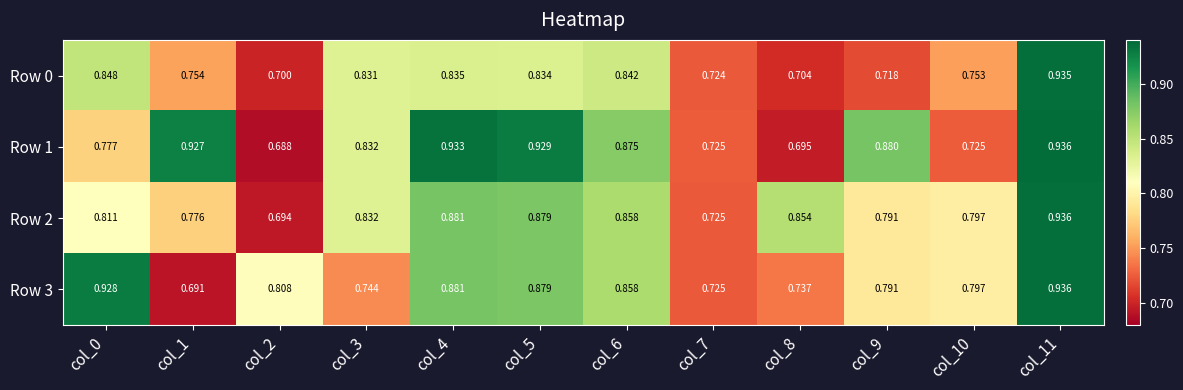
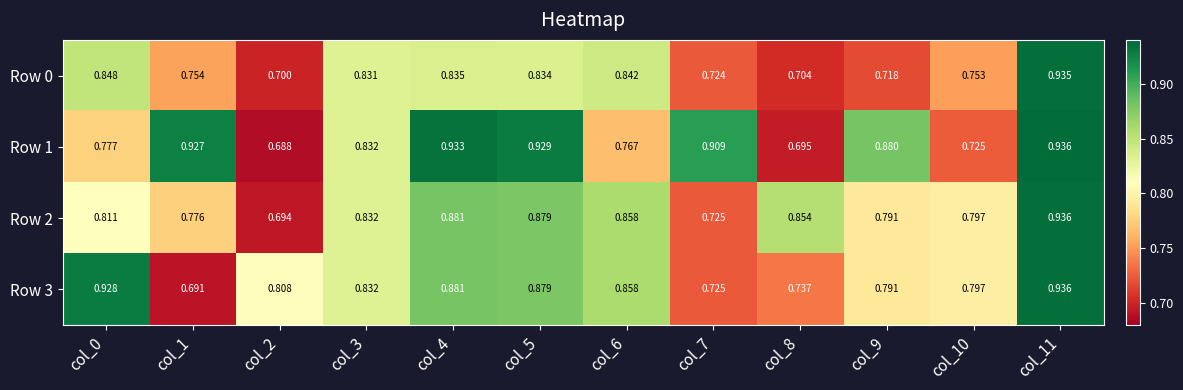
Row 1, col_6: 0.875 -> 0.767
Row 1, col_7: 0.725 -> 0.909
Row 3, col_3: 0.744 -> 0.832
